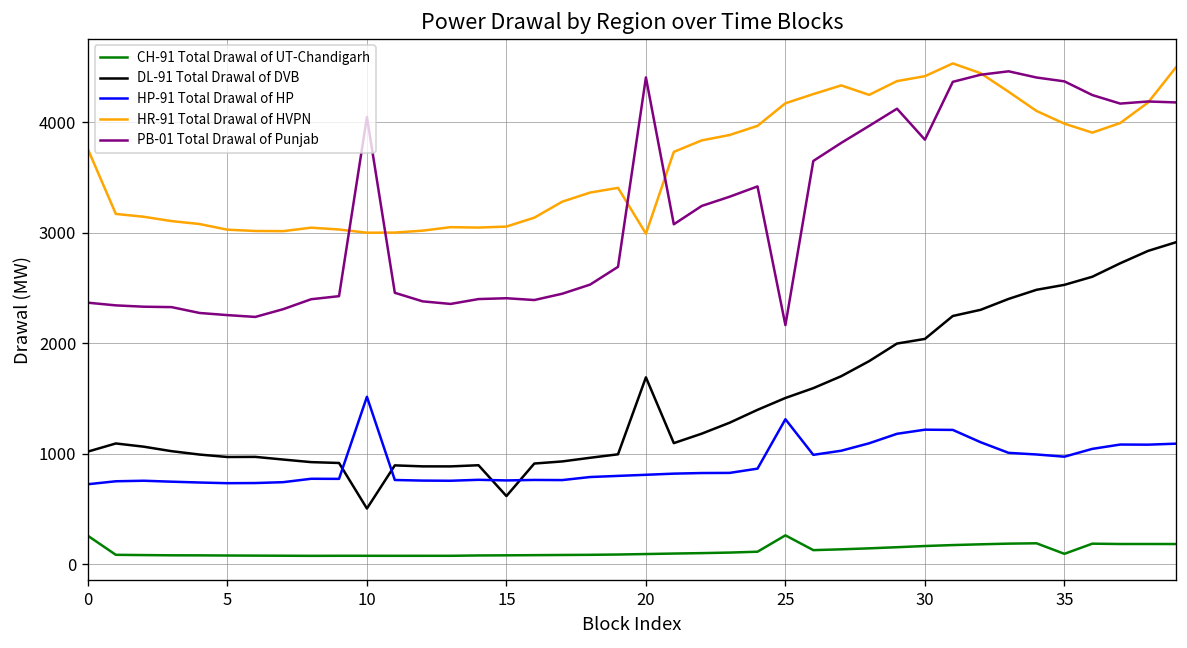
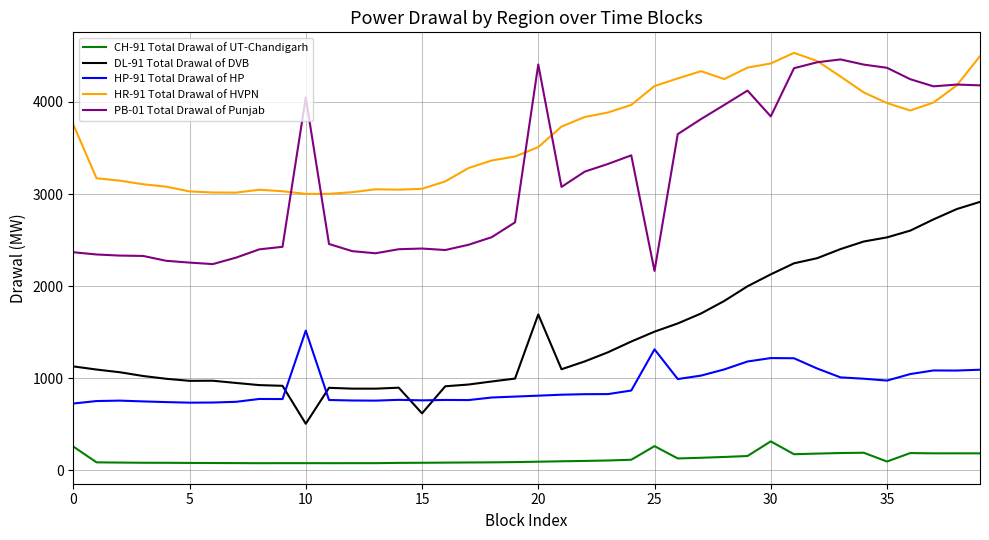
DL-91 Total Drawal of DVB, 0: 1000 -> 1100
HR-91 Total Drawal of HVPN, 20: 3000 -> 3500
CH-91 Total Drawal of UT-Chandigarh, 30: 200 -> 300
DL-91 Total Drawal of DVB, 30: 2000 -> 2100
